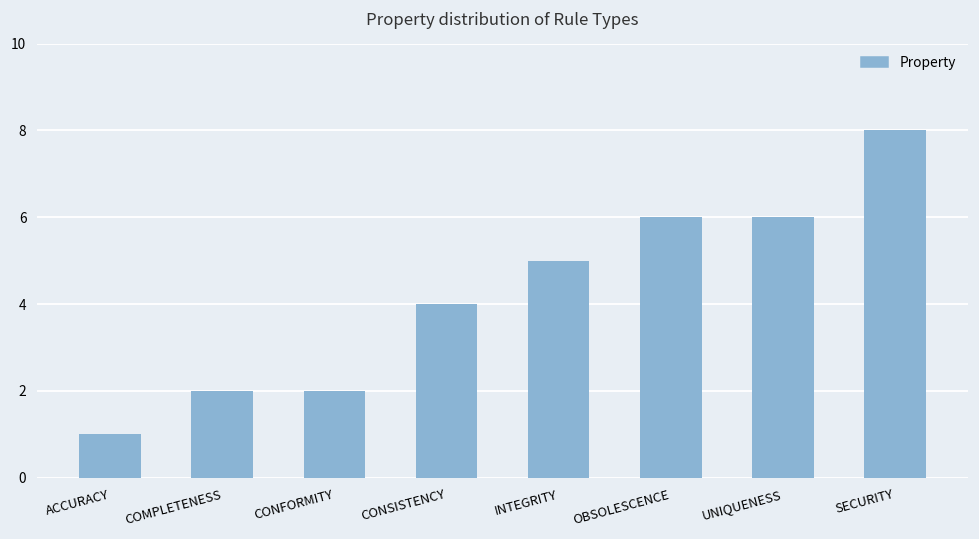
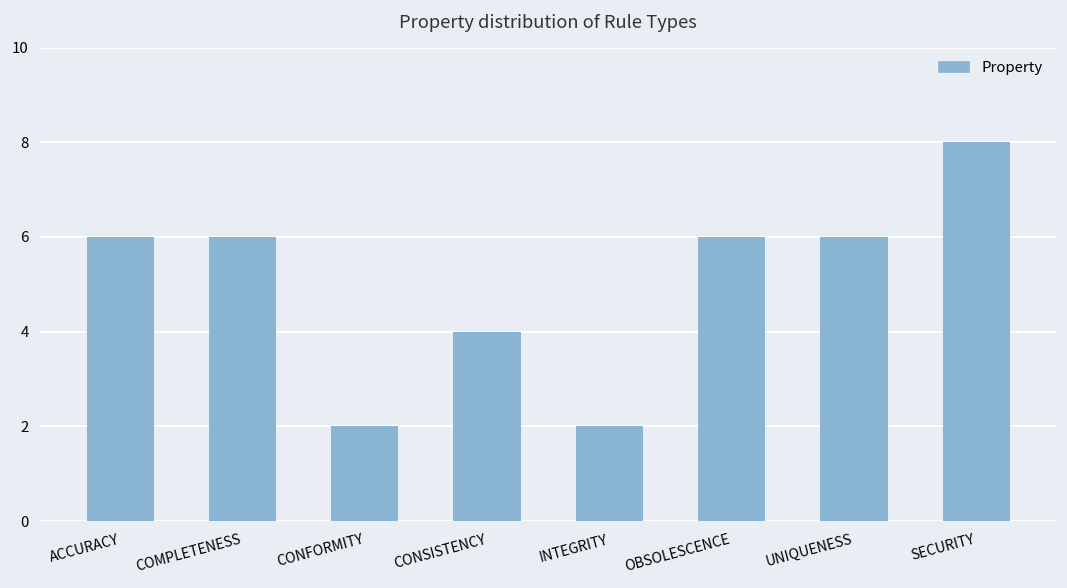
ACCURACY: 1 -> 6
COMPLETENESS: 2 -> 6
INTEGRITY: 5 -> 2
